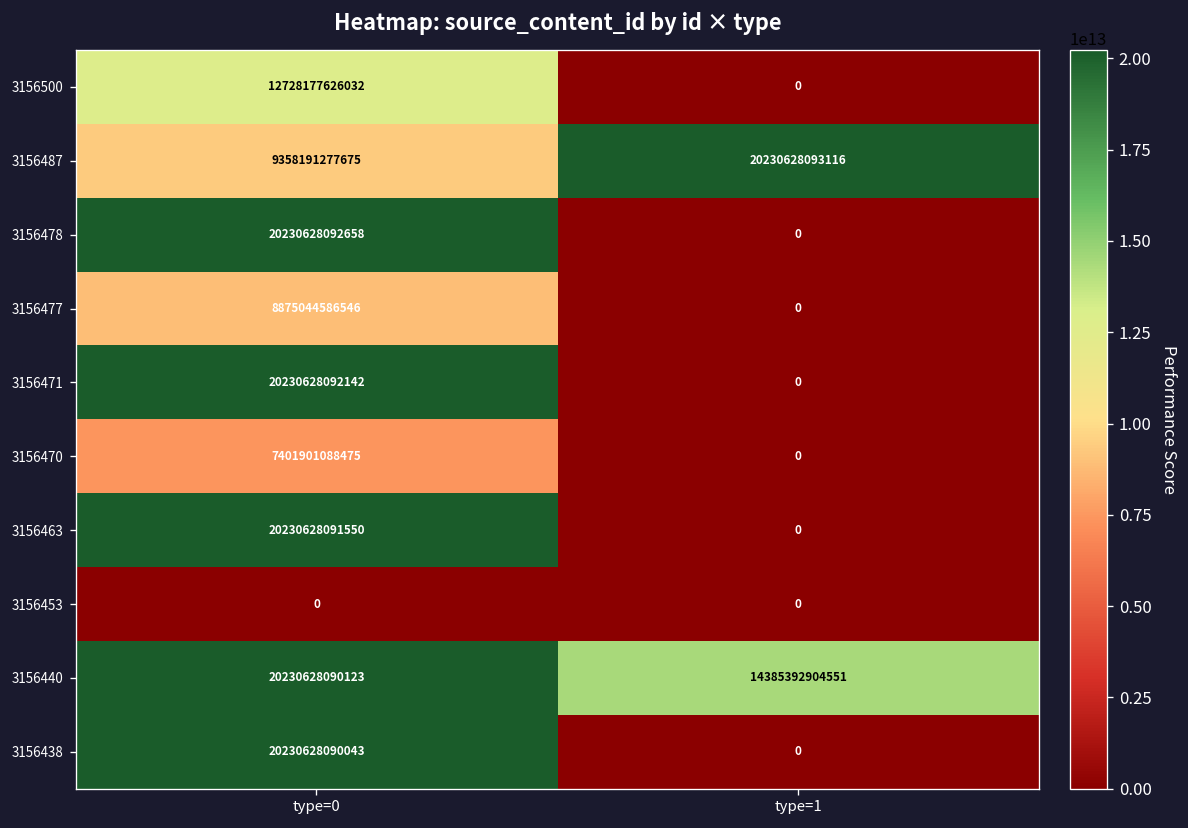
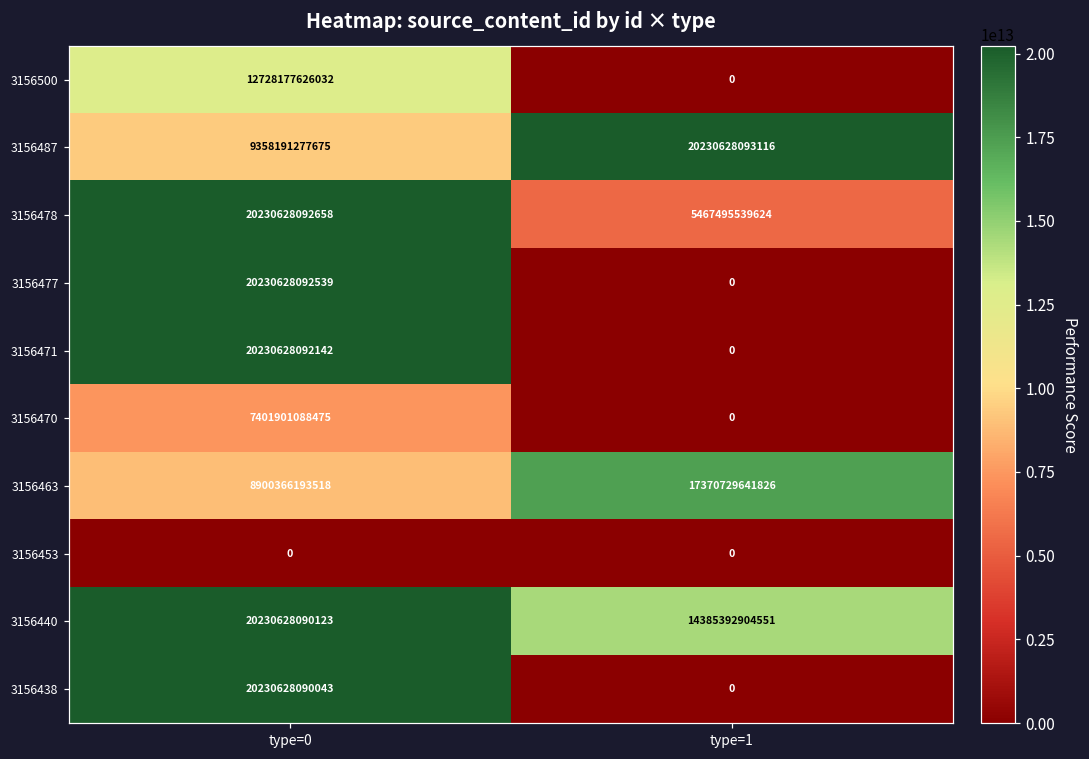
3156478, type=1: 0 -> 5467495539624
3156477, type=0: 8875044586546 -> 20230628092539
3156463, type=0: 20230628091550 -> 8900366193518
3156463, type=1: 0 -> 17370729641826
